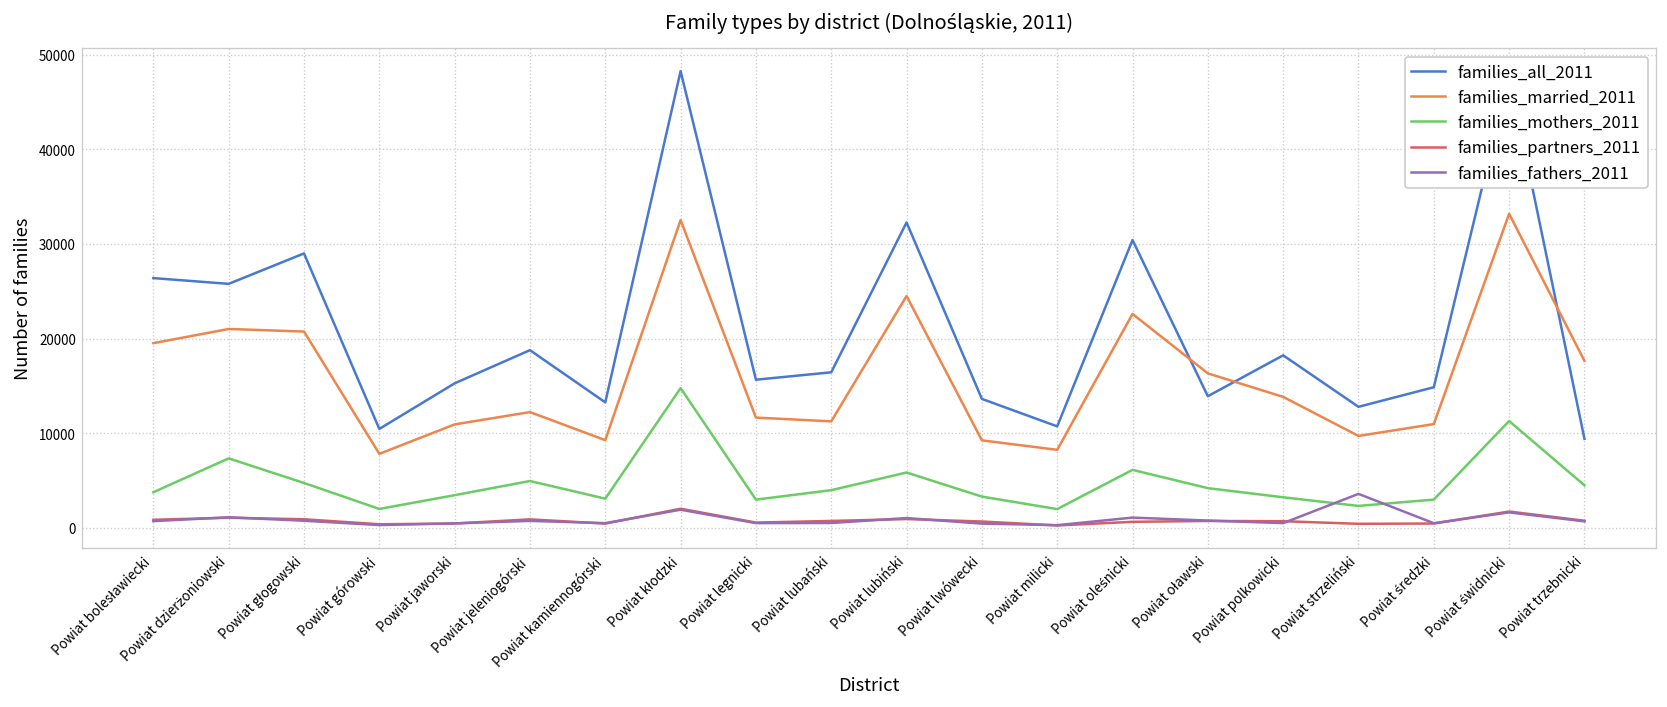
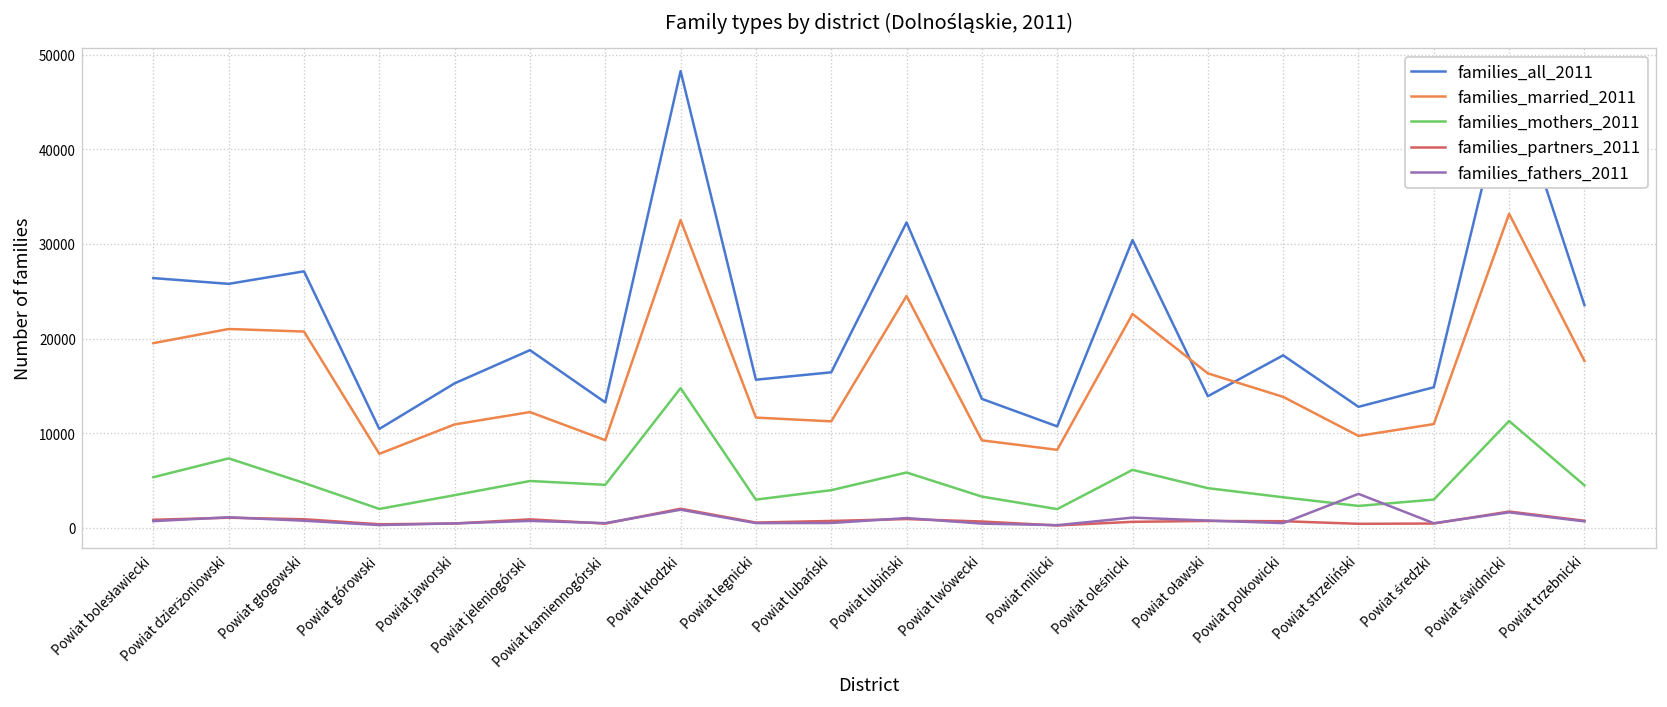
families_mothers_2011, Powiat bolesławiecki: 4000 -> 5000
families_all_2011, Powiat głogowski: 29000 -> 27000
families_mothers_2011, Powiat kamiennogórski: 3000 -> 5000
families_all_2011, Powiat trzebnicki: 9000 -> 24000
